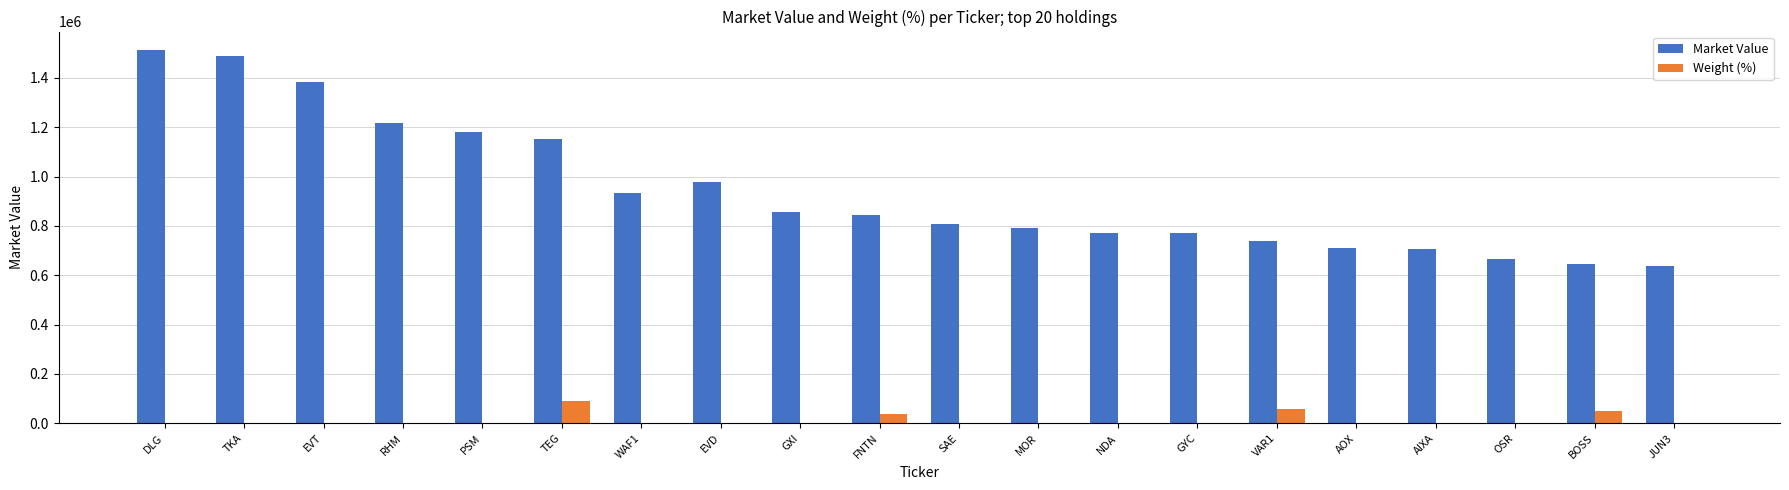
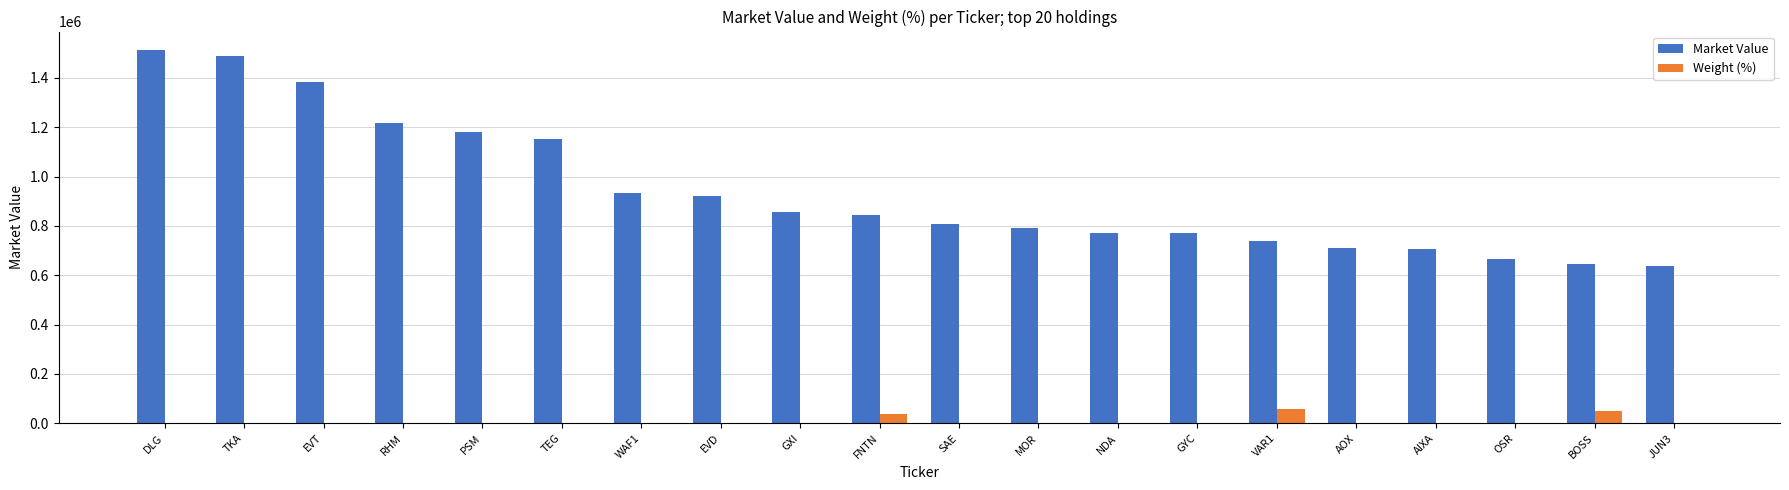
Weight (%), TEG: 90000 -> 0
Market Value, EVD: 980000 -> 920000
